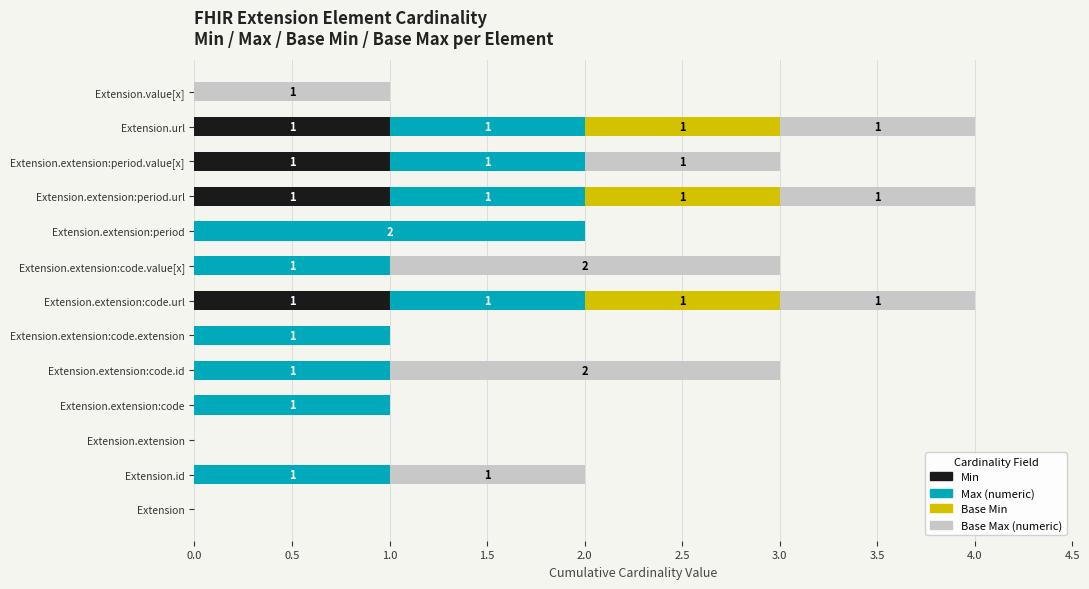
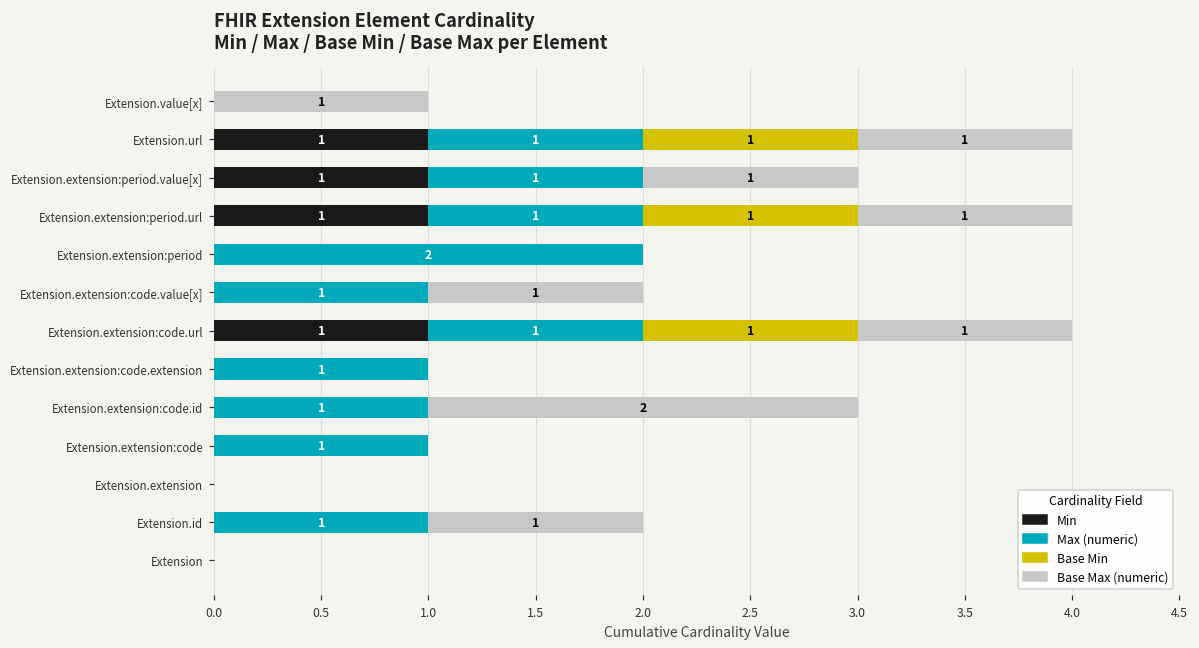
Base Max (numeric), Extension.extension:code.value[x]: 2 -> 1
